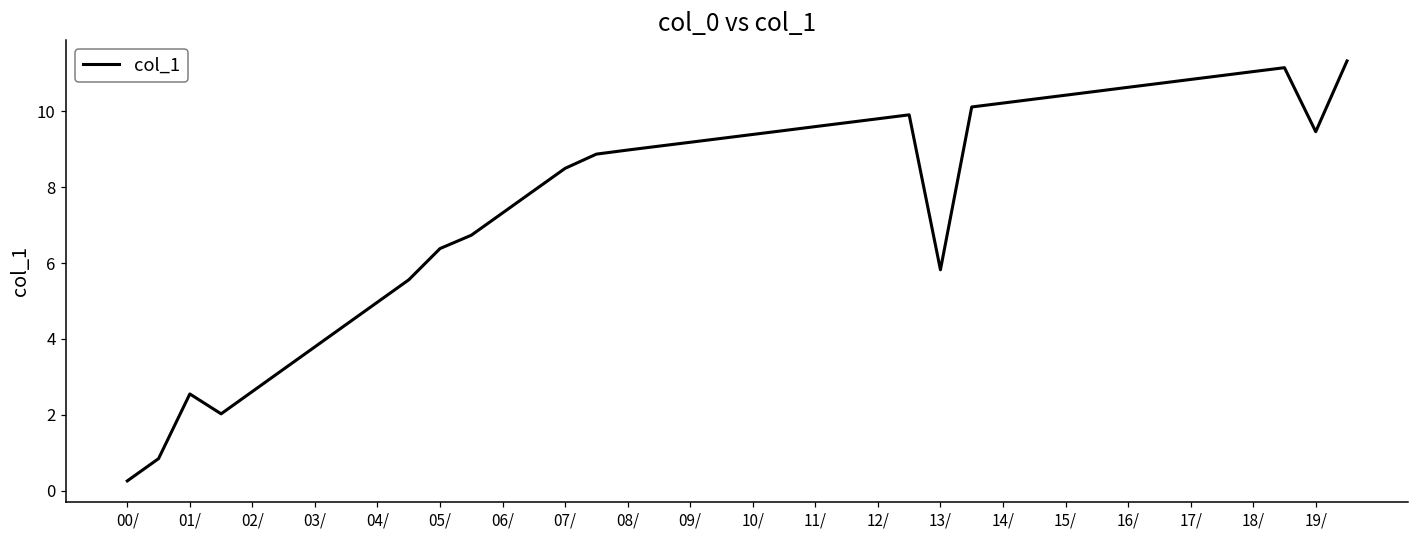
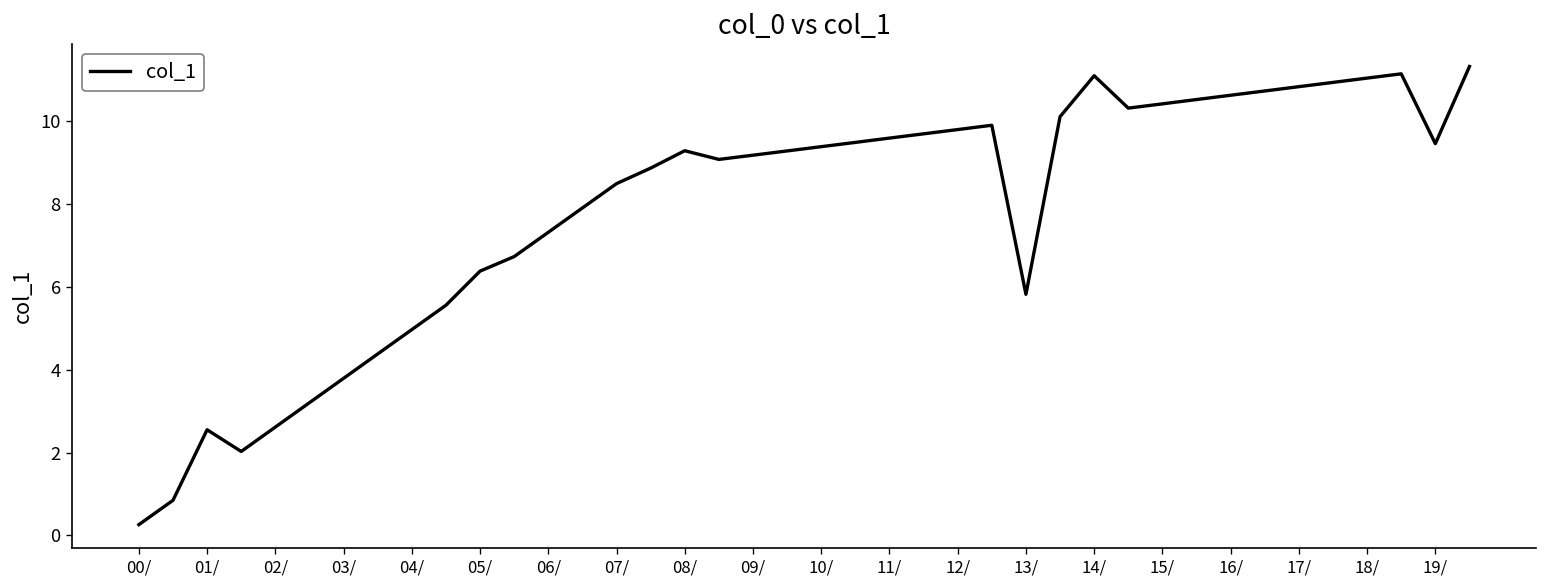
08/: 9.0 -> 9.3
14/: 10.2 -> 11.1
